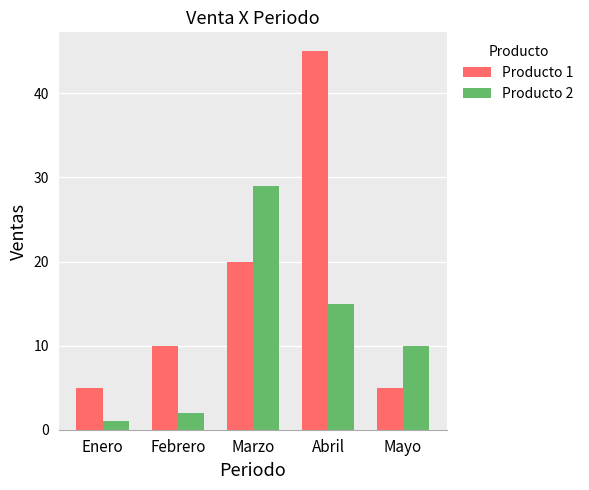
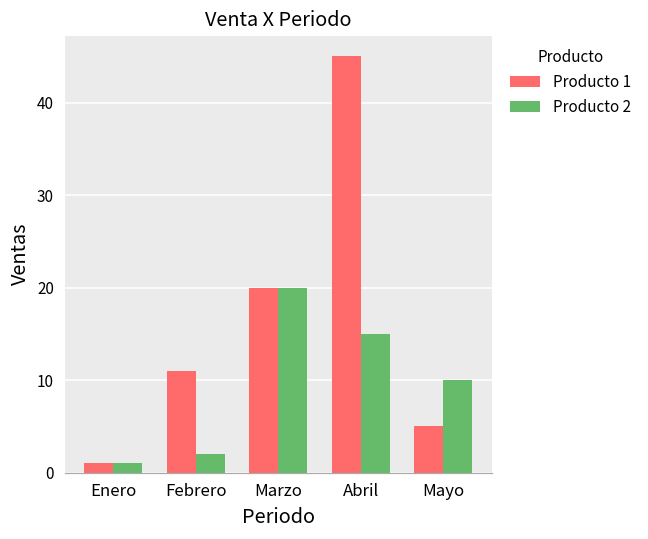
Producto 1, Enero: 5 -> 1
Producto 1, Febrero: 10 -> 11
Producto 2, Marzo: 29 -> 20
